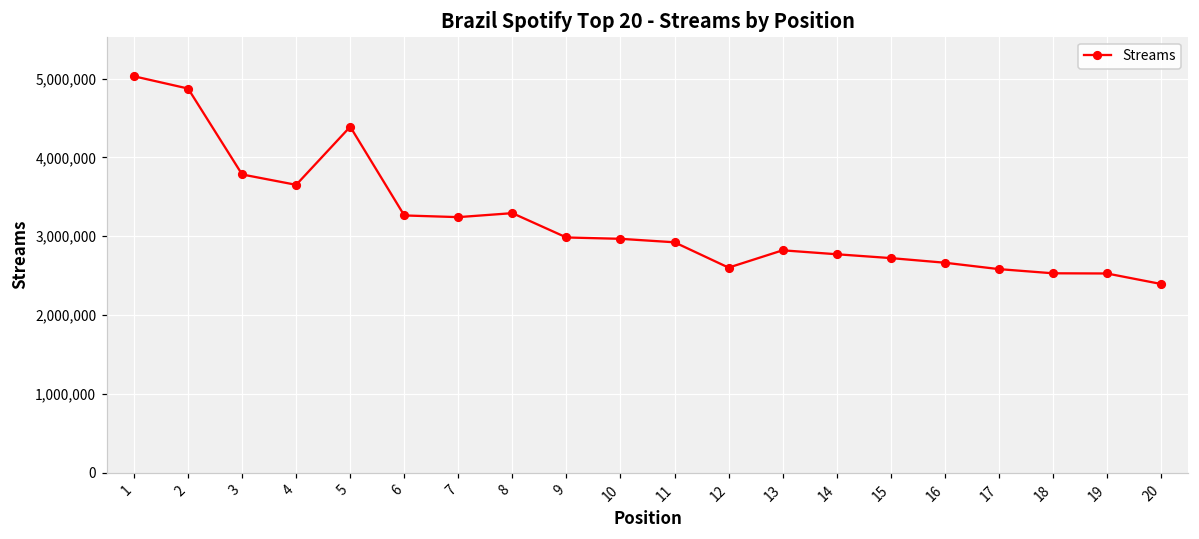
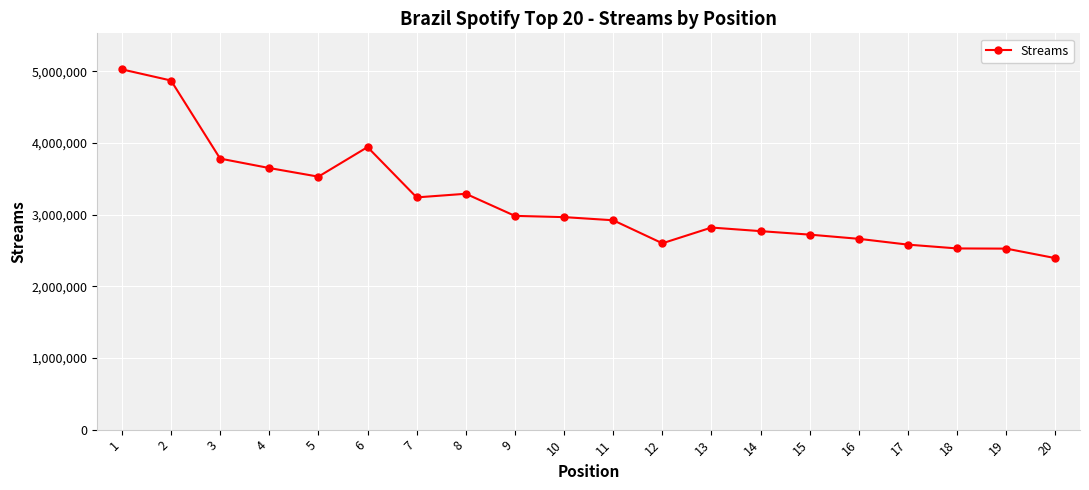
5: 4,400,000 -> 3,500,000
6: 3,300,000 -> 3,900,000
